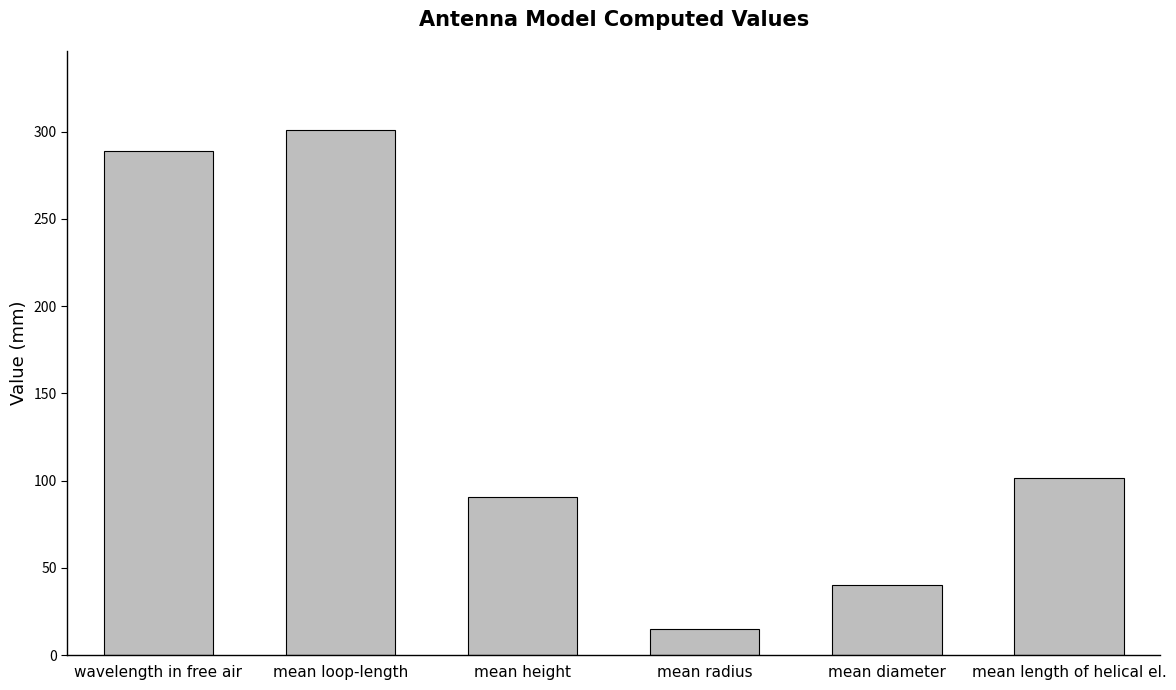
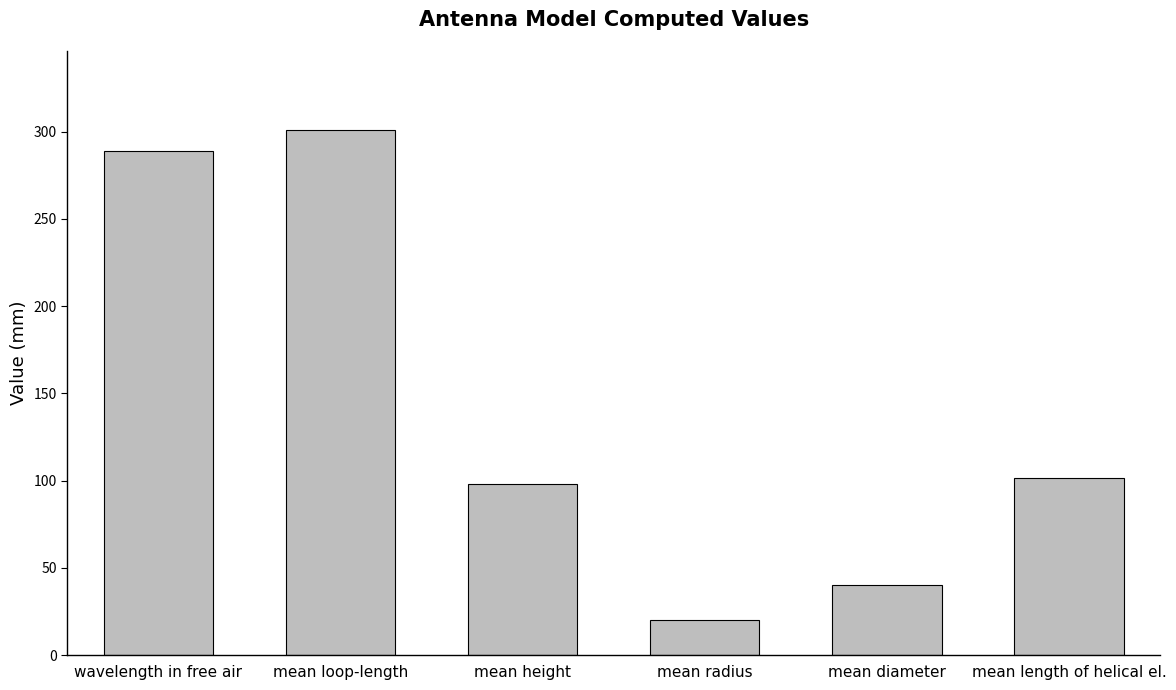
mean height: 91 -> 98
mean radius: 15 -> 20
